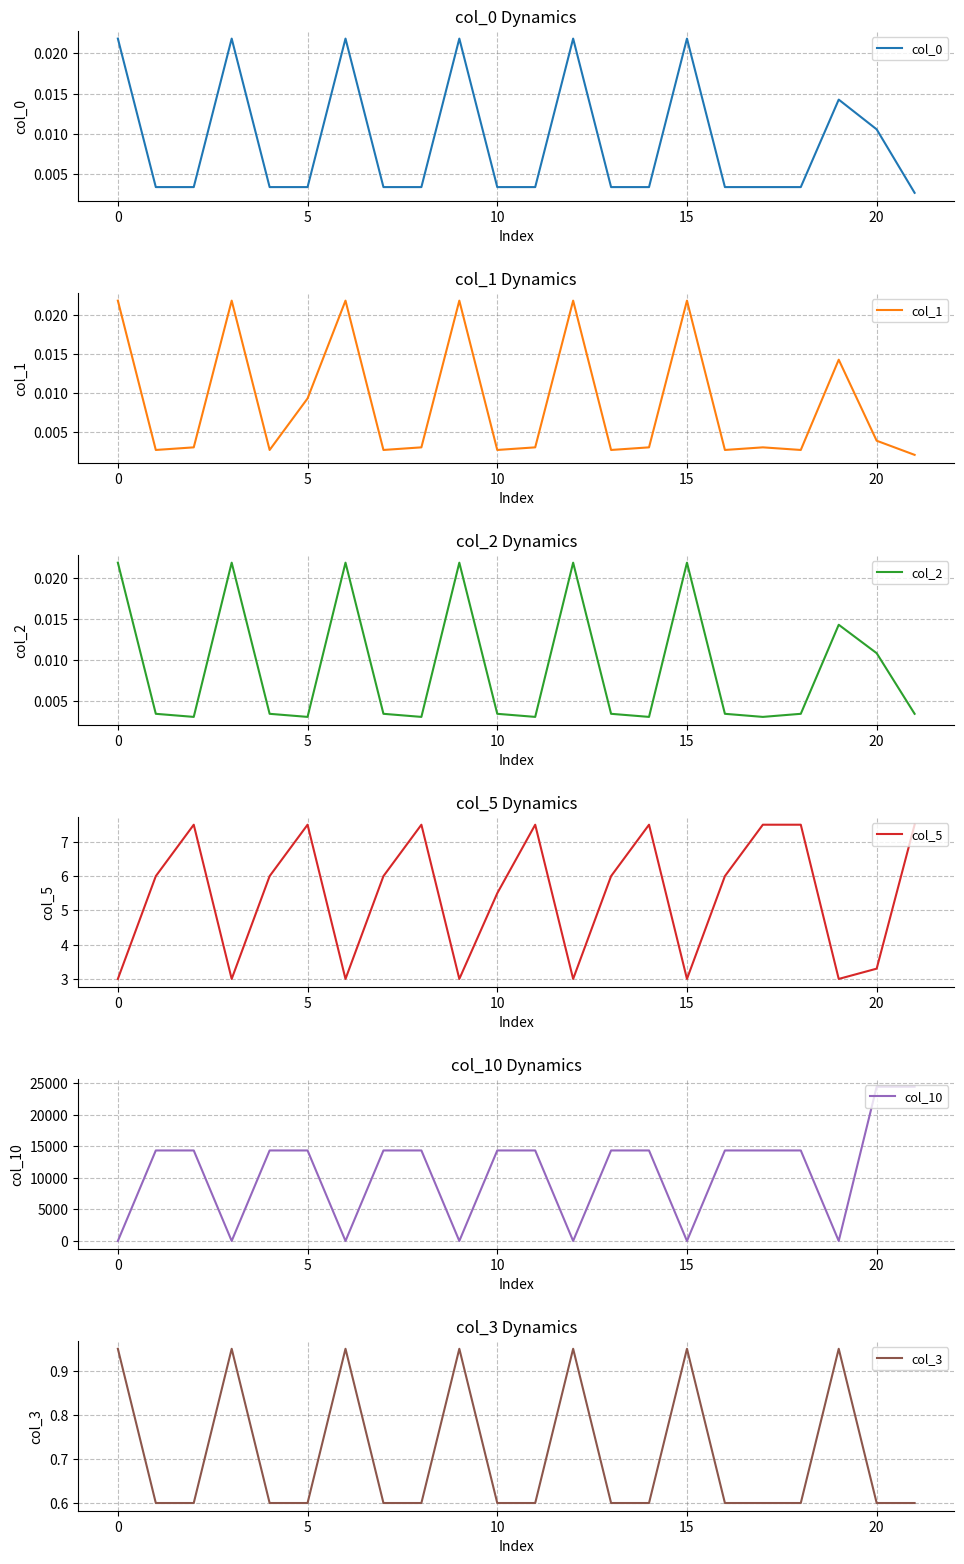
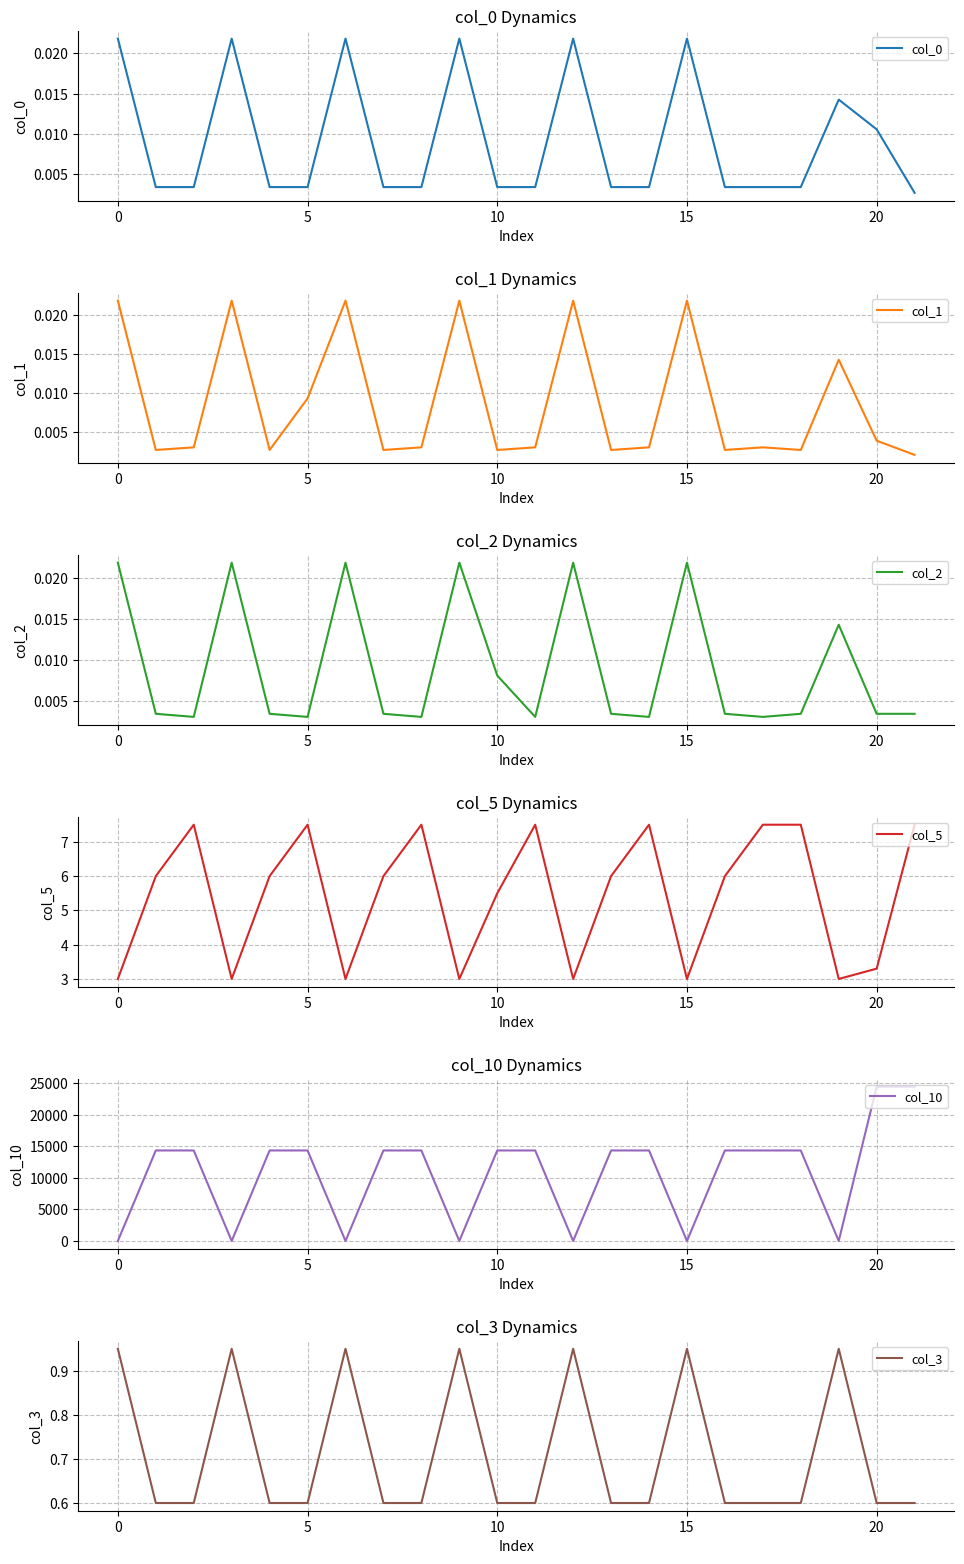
col_2 Dynamics, 10: 0.003 -> 0.008
col_2 Dynamics, 20: 0.011 -> 0.003
